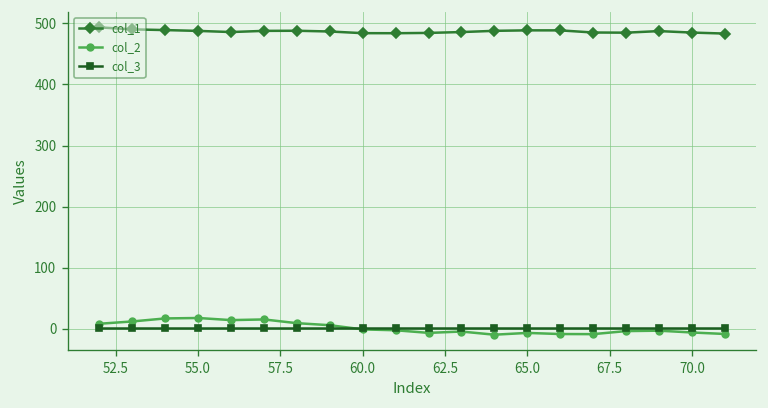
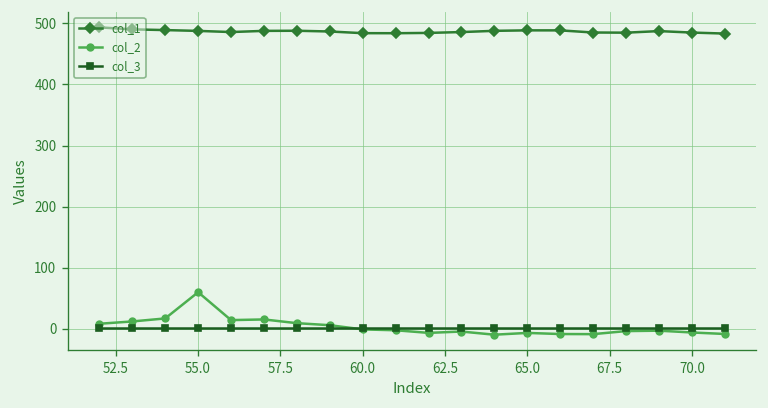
col_2, 55.0: 20 -> 60
